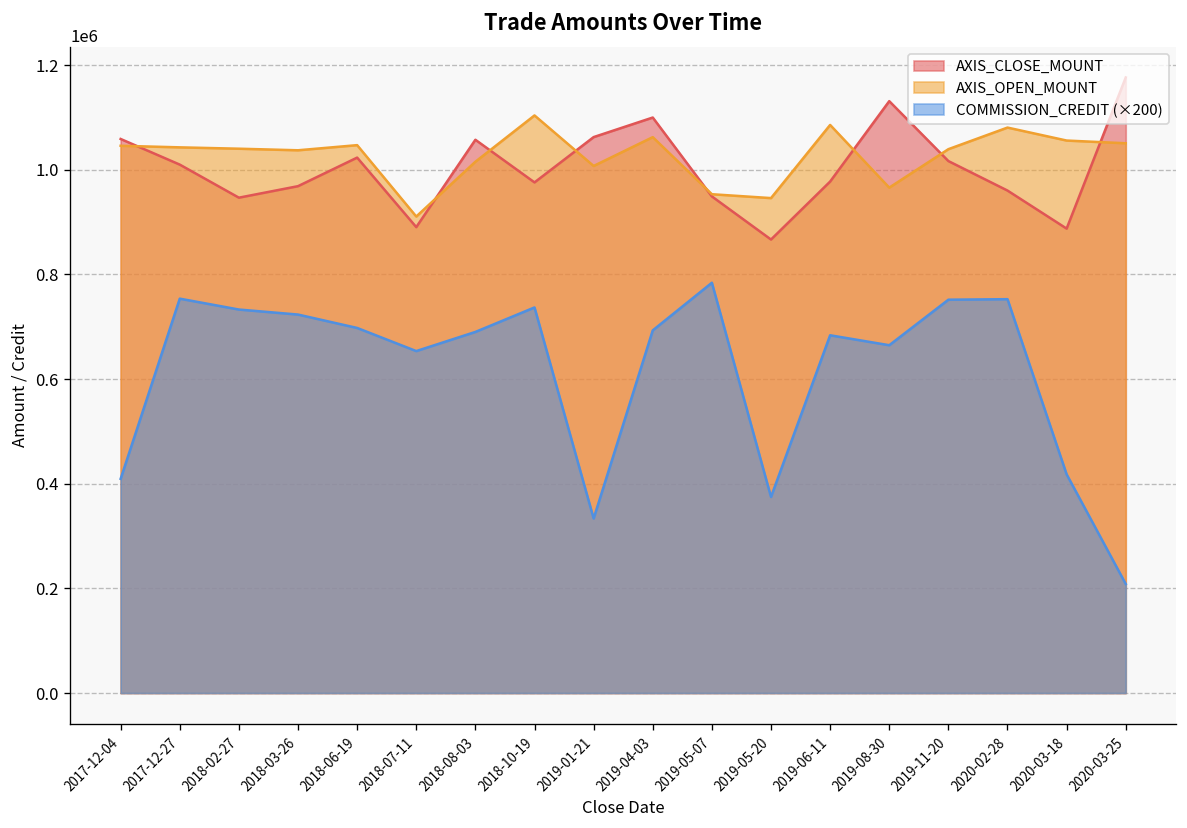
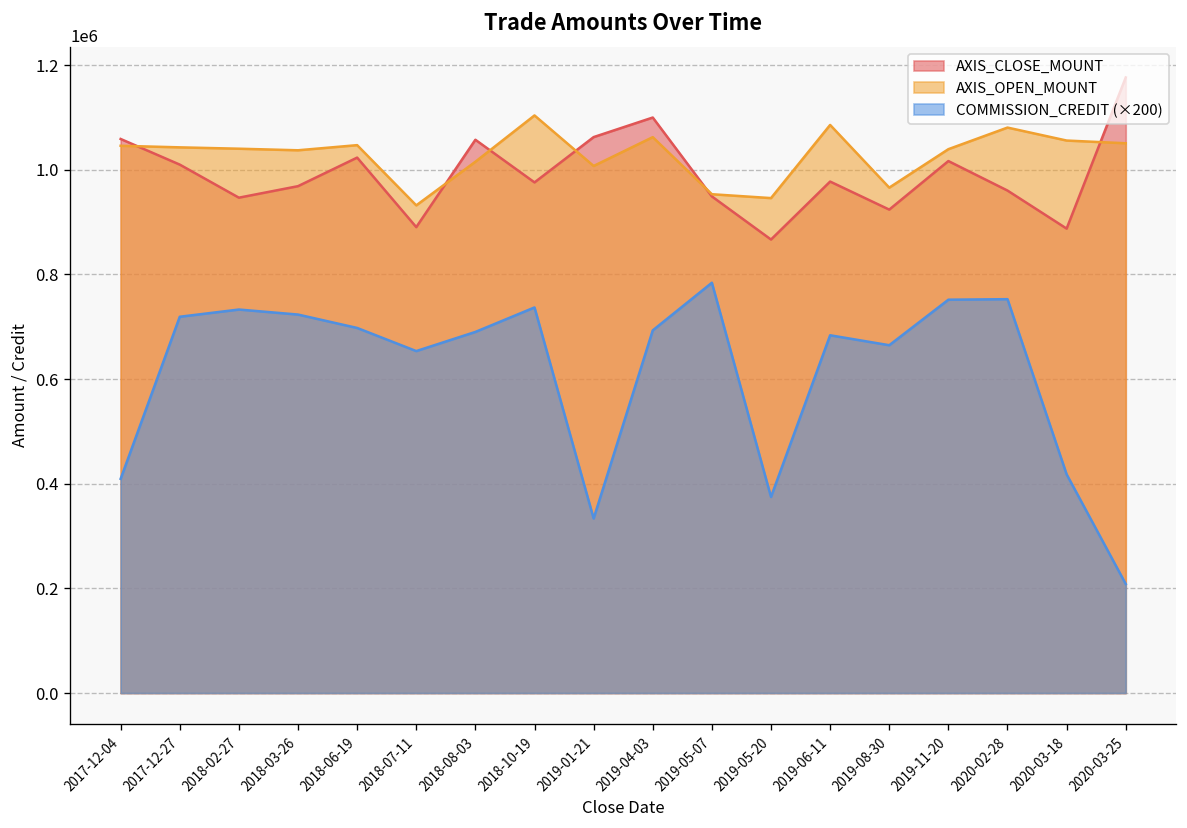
COMMISSION_CREDIT (×200), 2017-12-27: 750000 -> 720000
AXIS_OPEN_MOUNT, 2018-07-11: 910000 -> 930000
AXIS_CLOSE_MOUNT, 2019-08-30: 1130000 -> 920000
